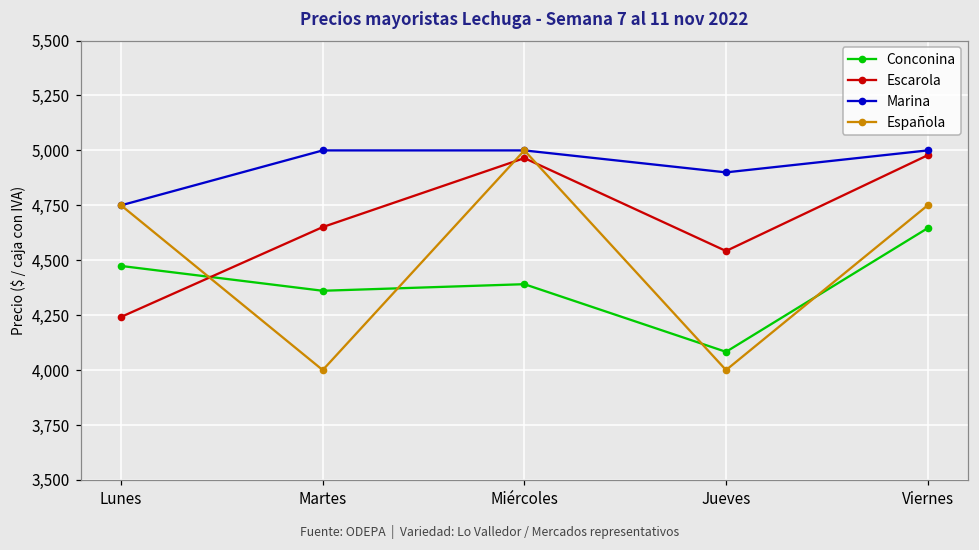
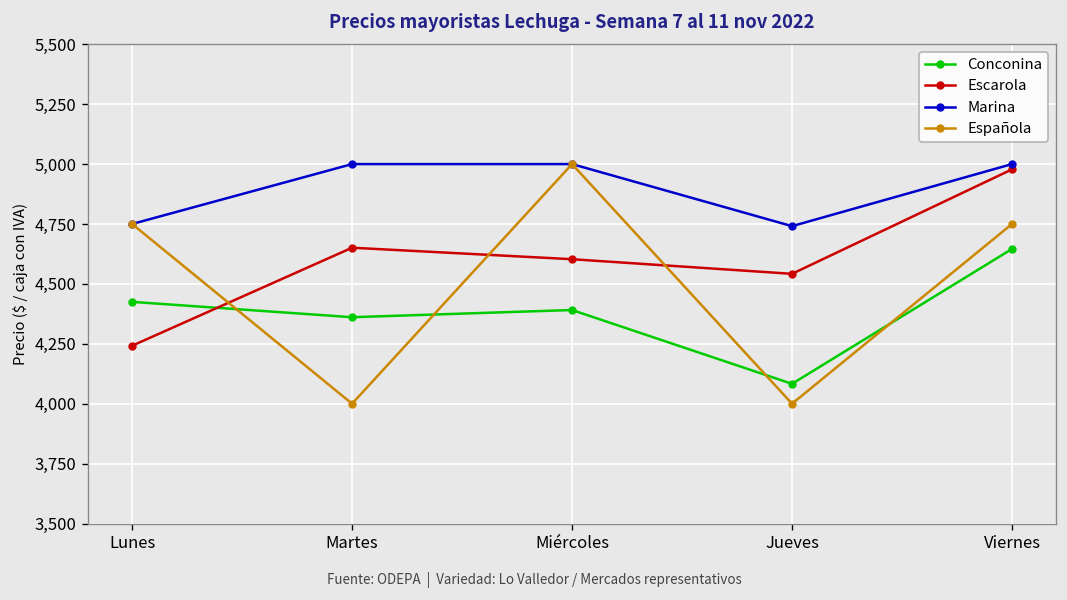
Conconina, Lunes: 4,470 -> 4,430
Escarola, Miércoles: 4,970 -> 4,600
Marina, Jueves: 4,900 -> 4,740
